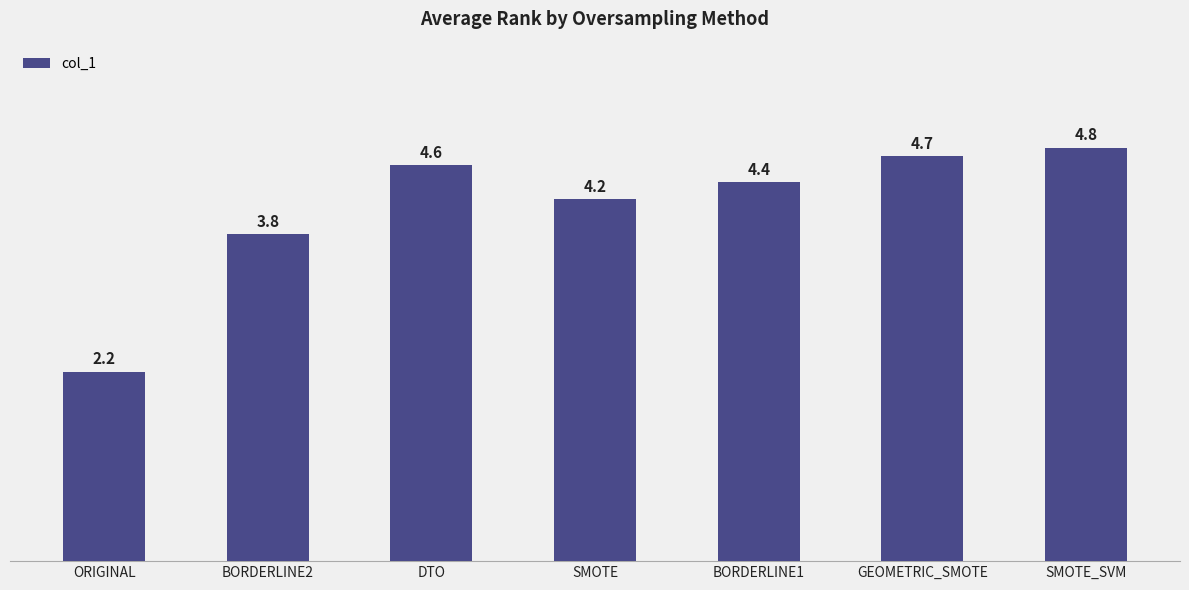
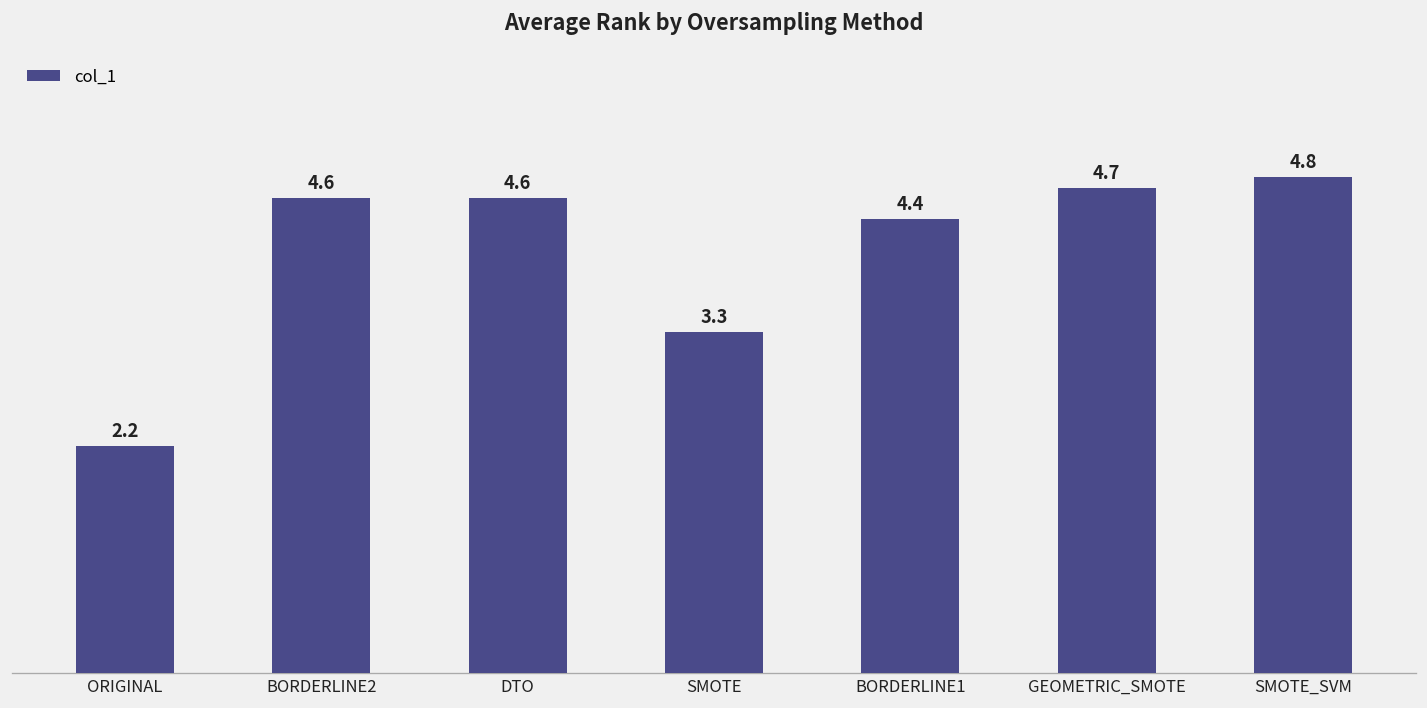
BORDERLINE2: 3.8 -> 4.6
SMOTE: 4.2 -> 3.3
